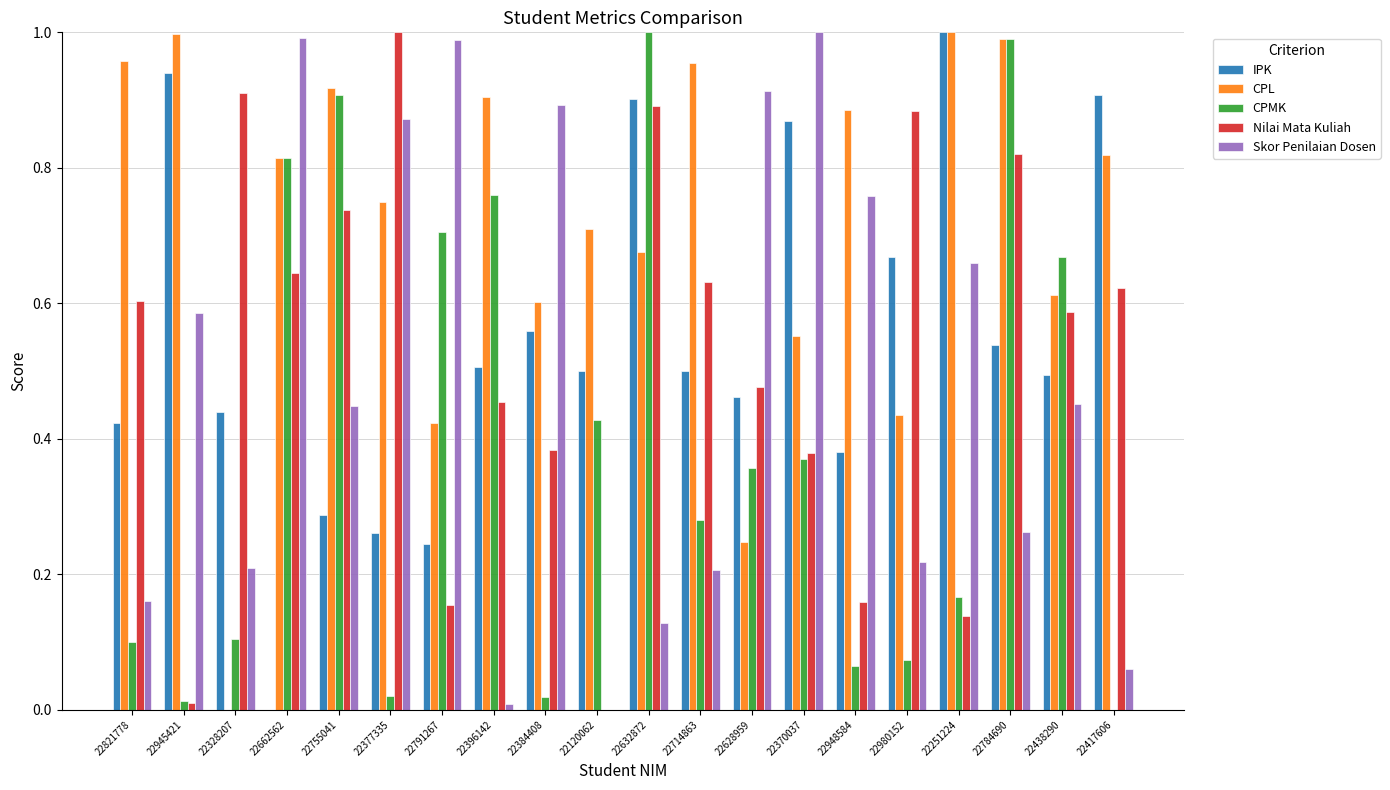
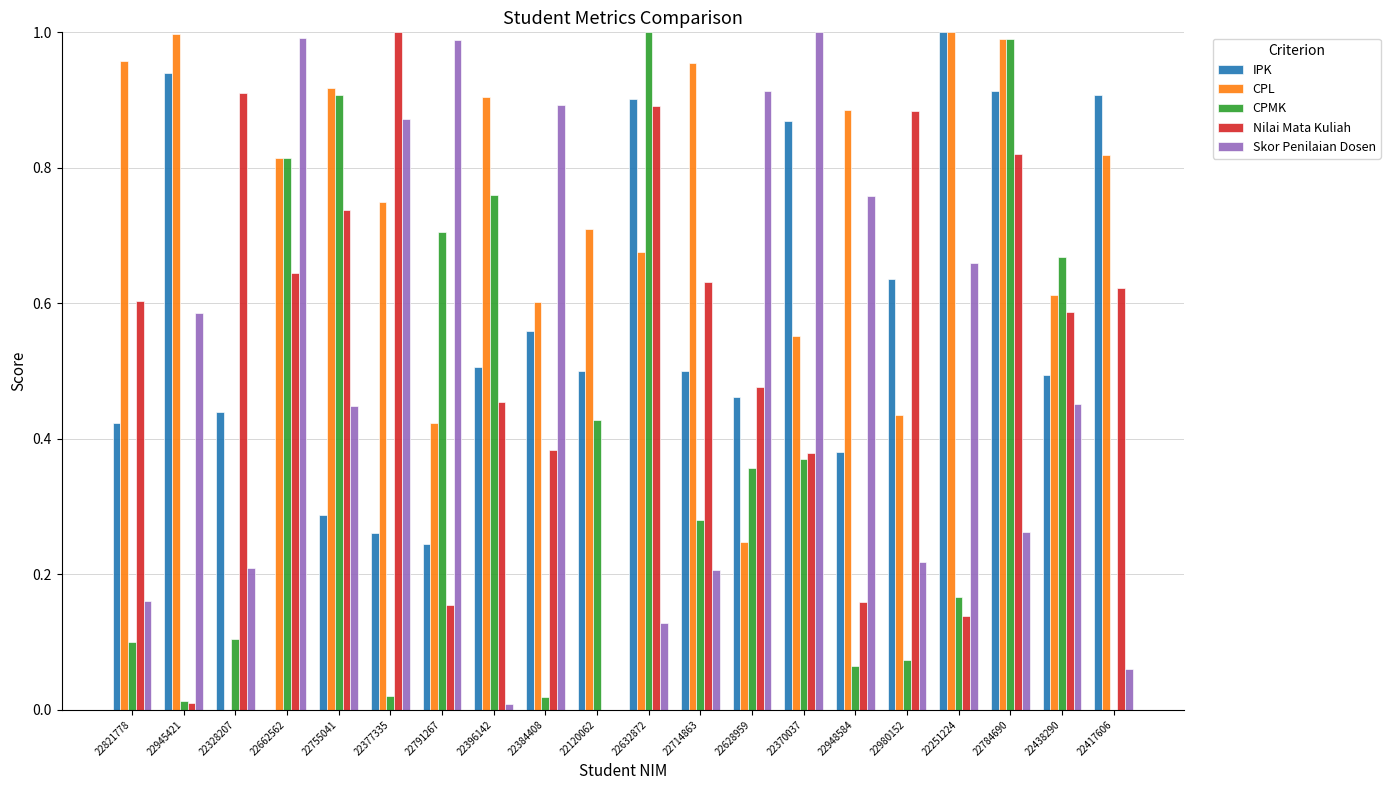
IPK, 22980152: 0.67 -> 0.64
IPK, 22784690: 0.54 -> 0.91
